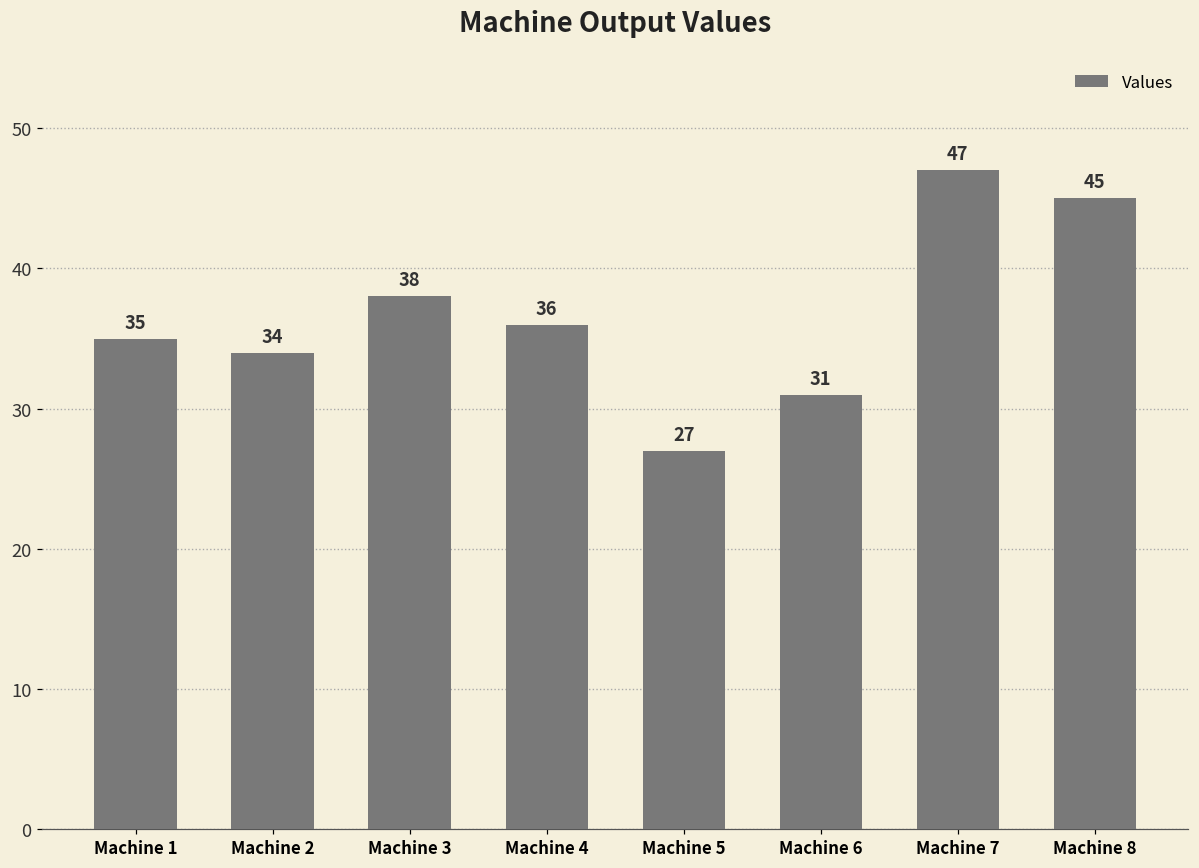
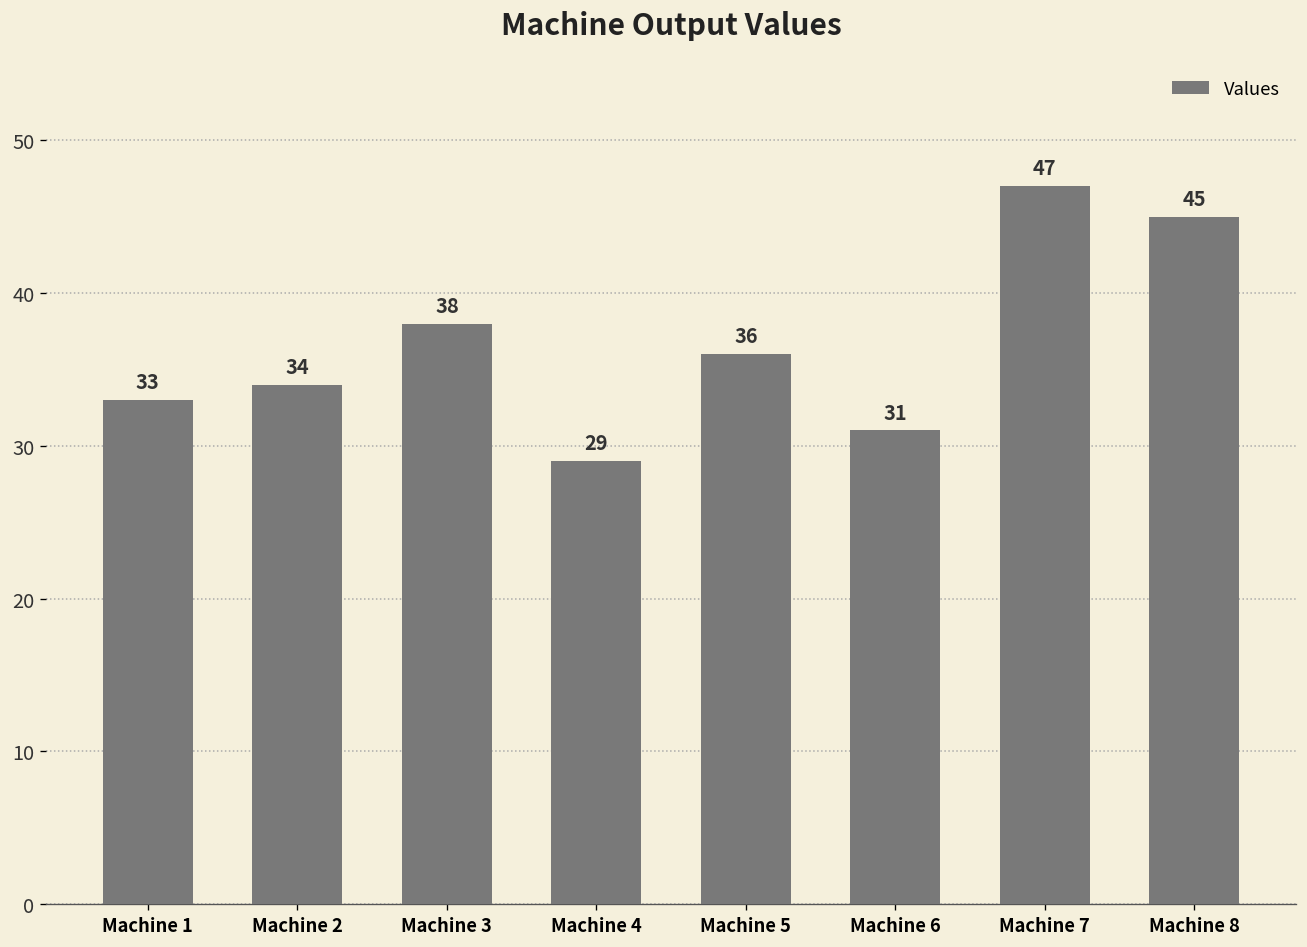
Machine 1: 35 -> 33
Machine 4: 36 -> 29
Machine 5: 27 -> 36
